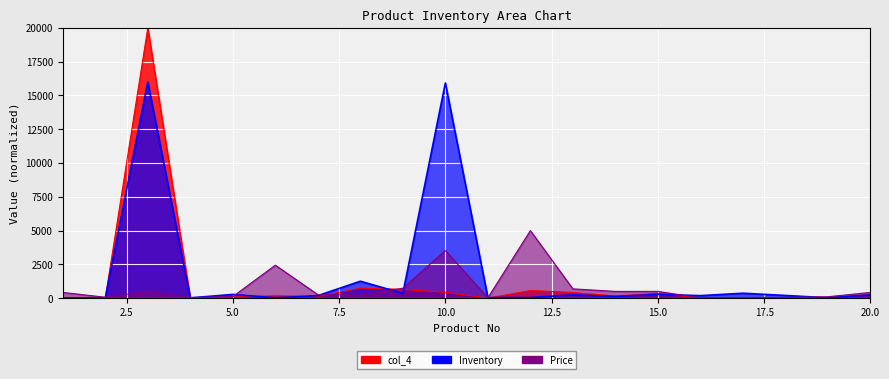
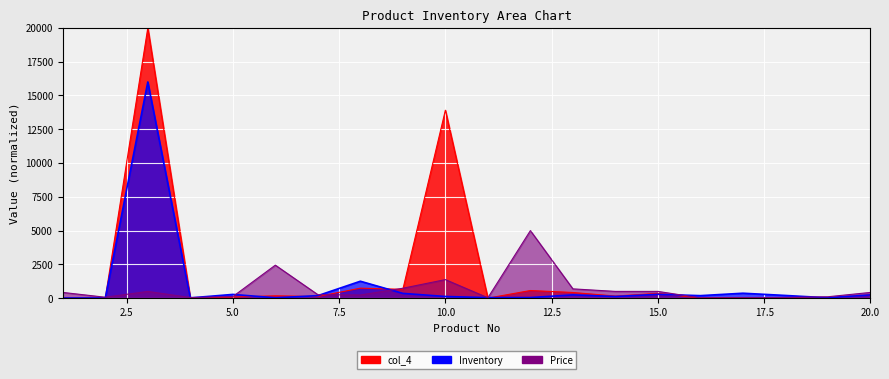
col_4, 10.0: 400 -> 13900
Inventory, 10.0: 15900 -> 100
Price, 10.0: 3500 -> 1400
